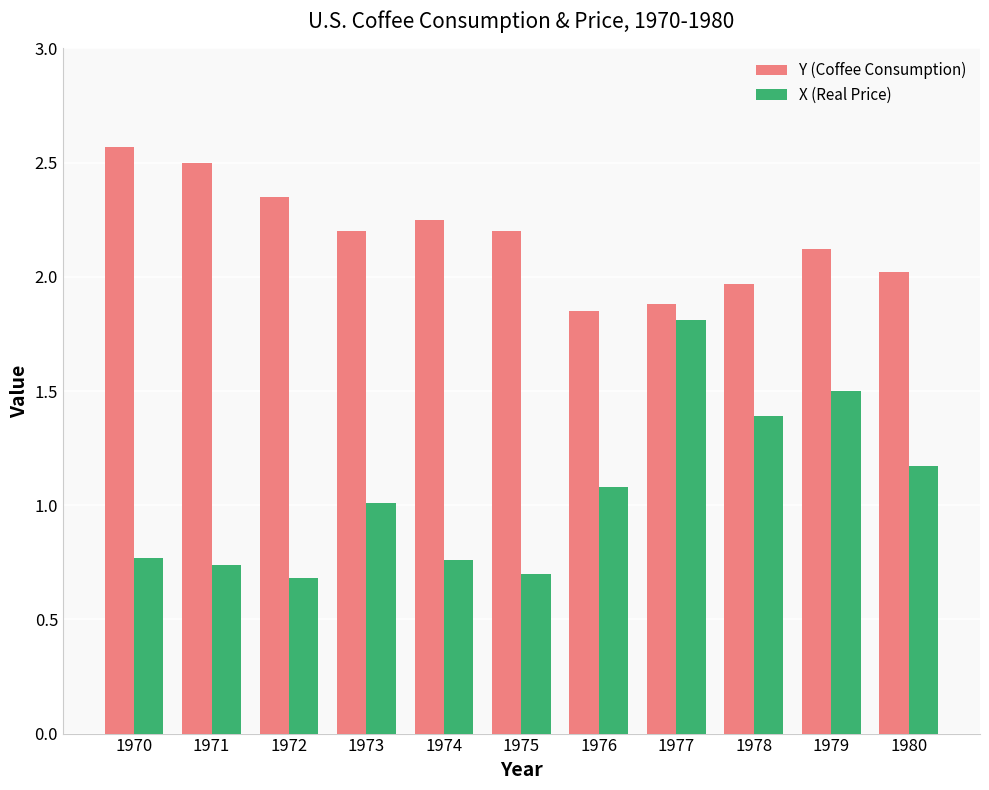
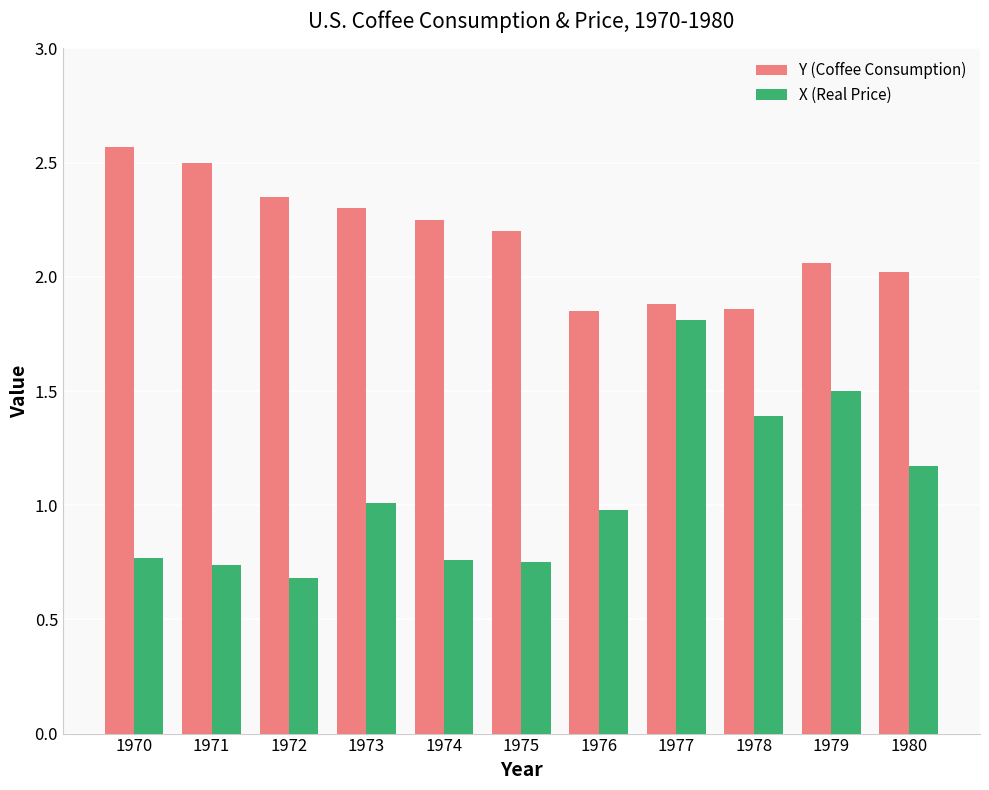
Y (Coffee Consumption), 1973: 2.2 -> 2.3
X (Real Price), 1975: 0.70 -> 0.75
X (Real Price), 1976: 1.08 -> 0.98
Y (Coffee Consumption), 1978: 1.97 -> 1.86
Y (Coffee Consumption), 1979: 2.12 -> 2.06
